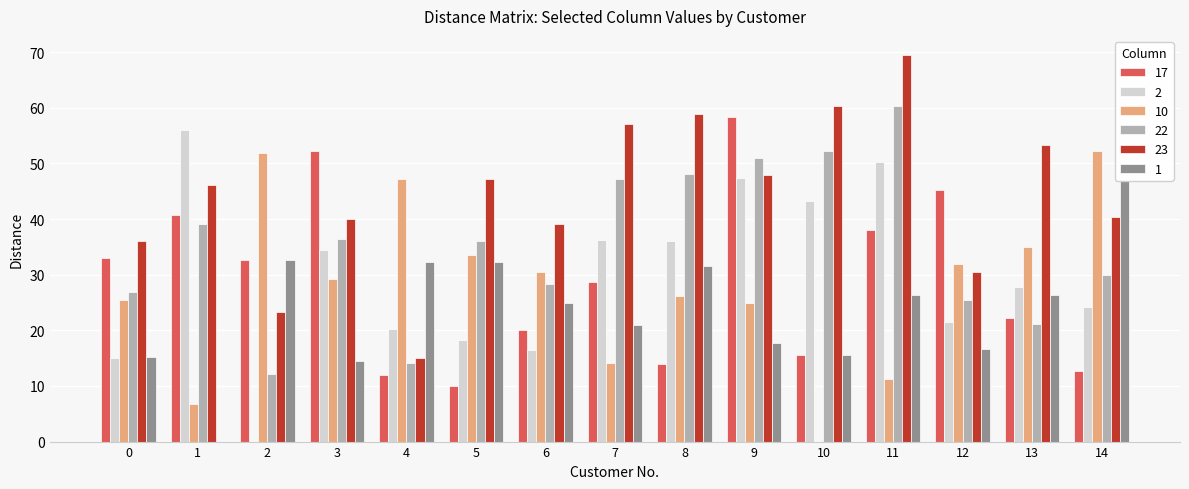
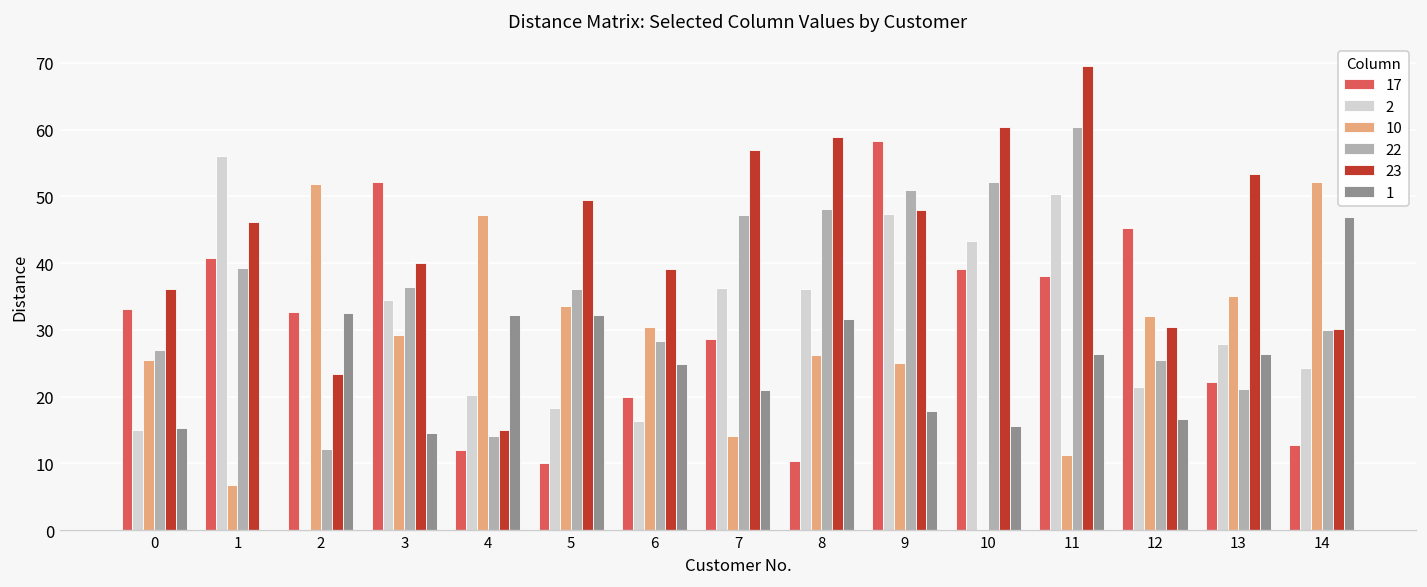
23, 5: 47 -> 49
17, 8: 14 -> 10
17, 10: 16 -> 39
23, 14: 40 -> 30
